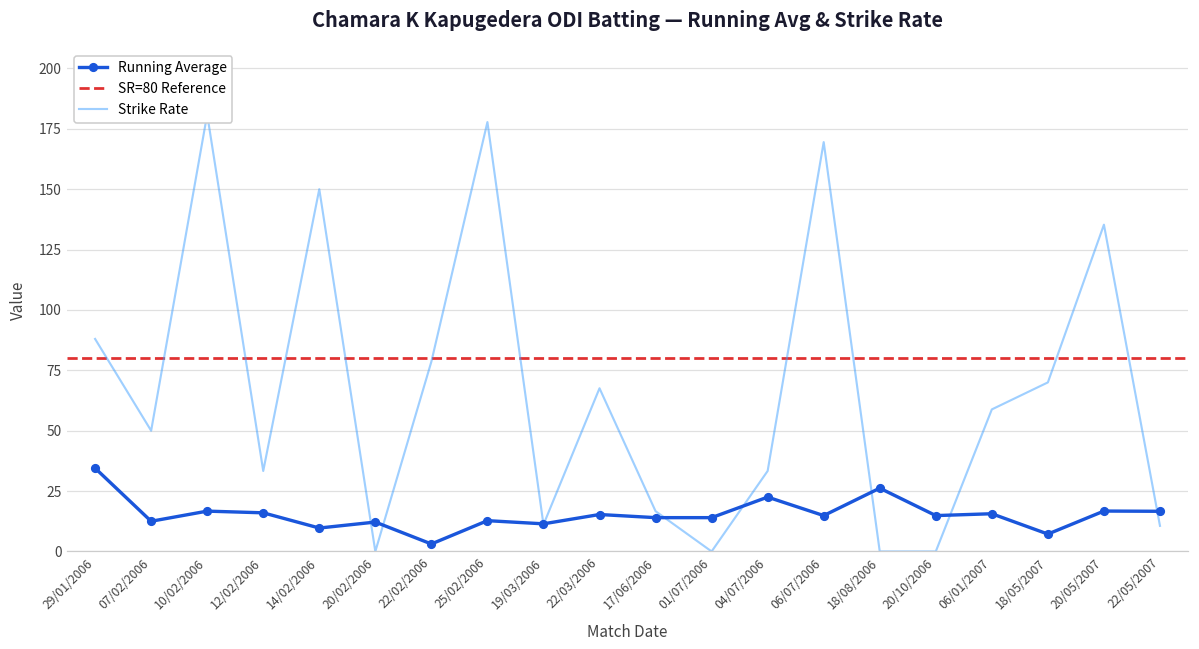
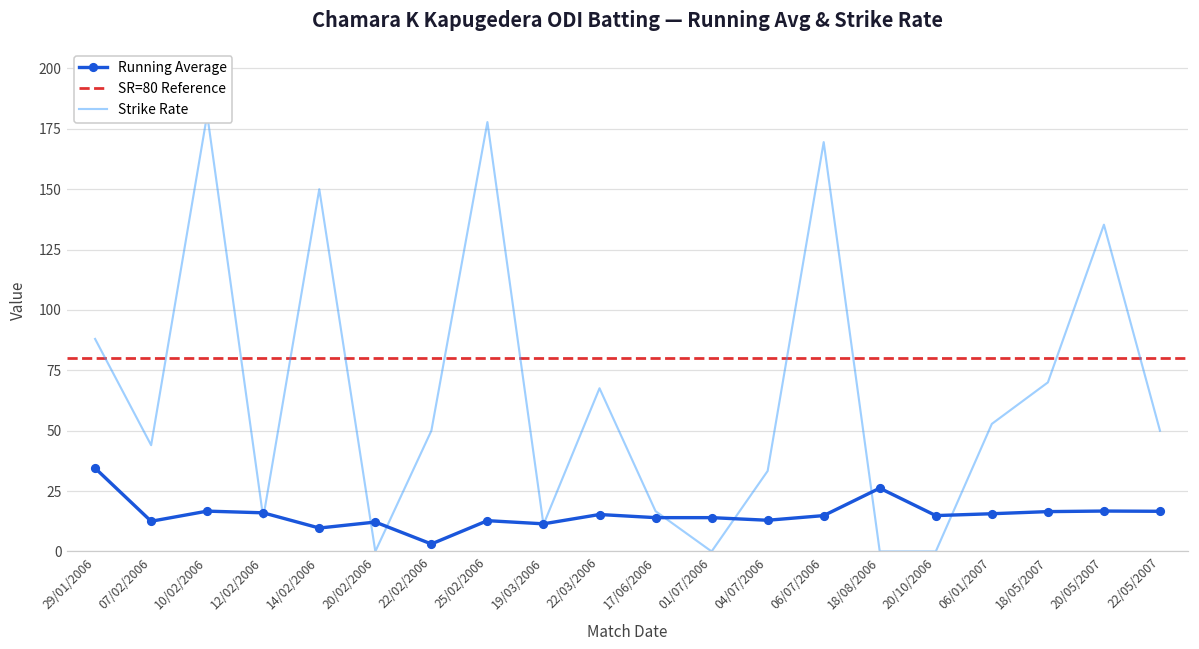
Strike Rate, 07/02/2006: 50 -> 44
Strike Rate, 12/02/2006: 33 -> 14
Strike Rate, 22/02/2006: 79 -> 50
Running Average, 04/07/2006: 23 -> 13
Strike Rate, 06/01/2007: 59 -> 53
Running Average, 18/05/2007: 7 -> 17
Strike Rate, 22/05/2007: 11 -> 50
